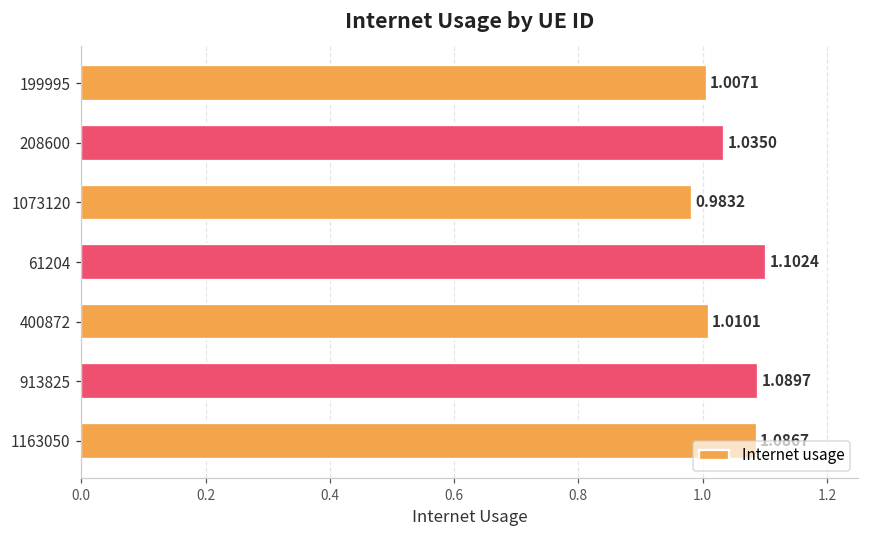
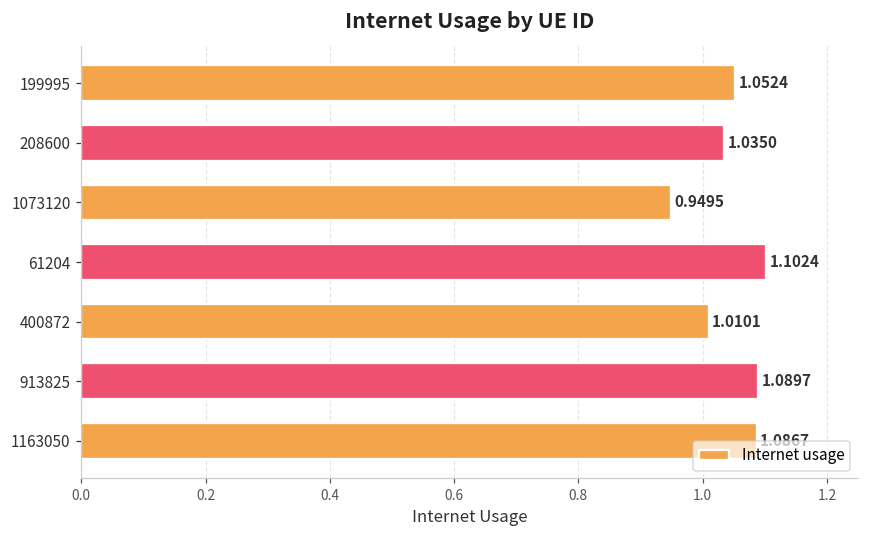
199995: 1.0071 -> 1.0524
1073120: 0.9832 -> 0.9495
